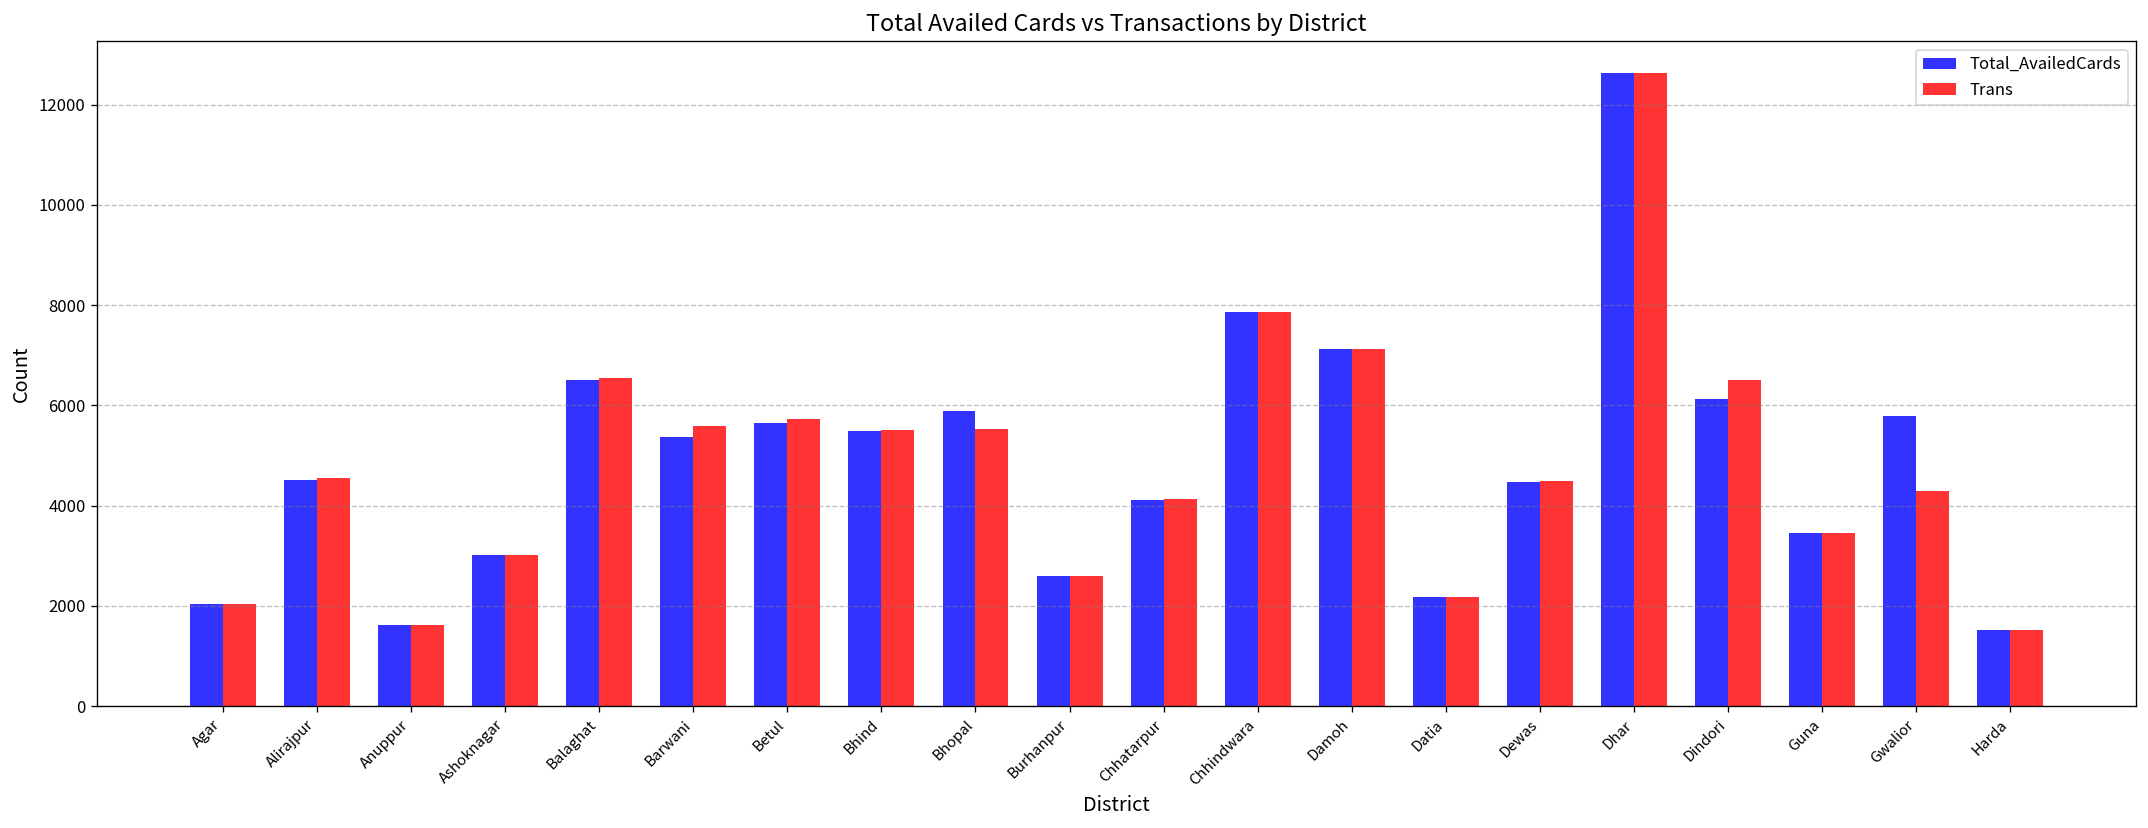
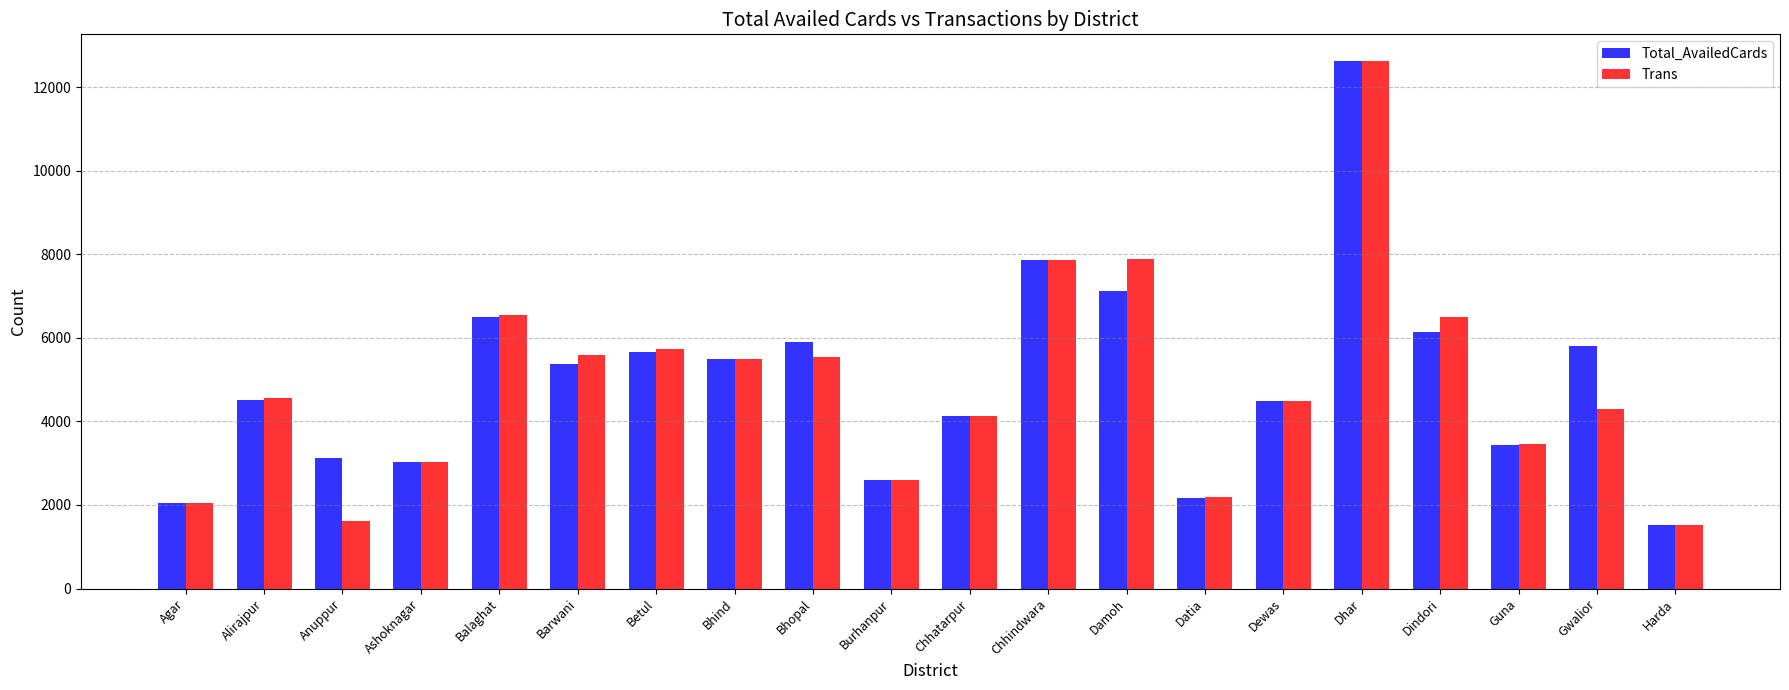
Total_AvailedCards, Anuppur: 1600 -> 3100
Trans, Damoh: 7100 -> 7900
